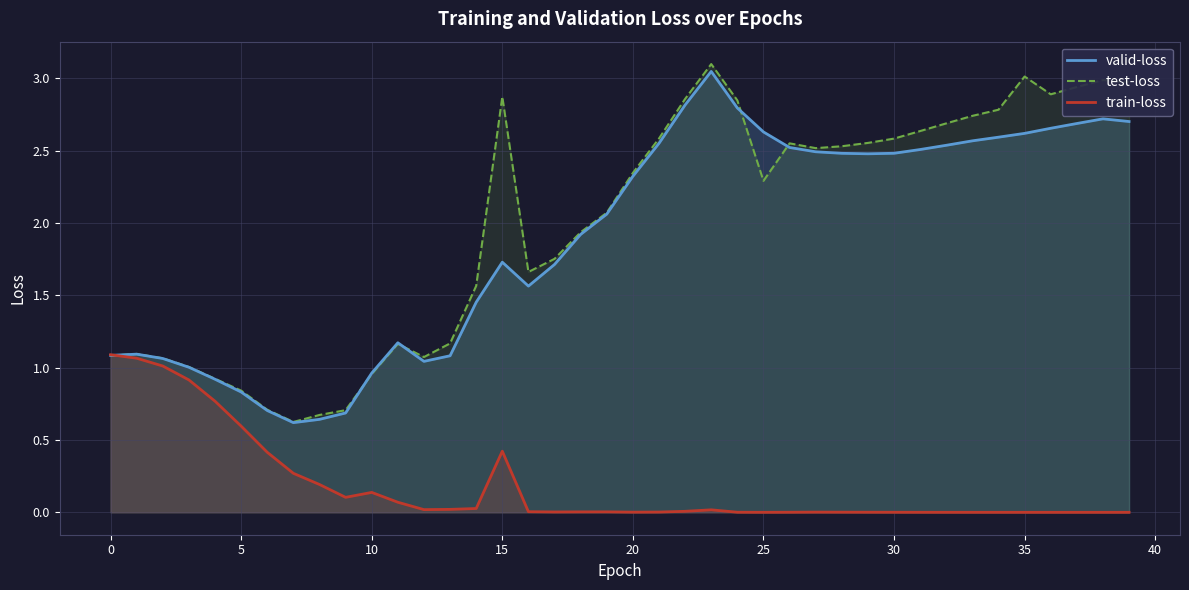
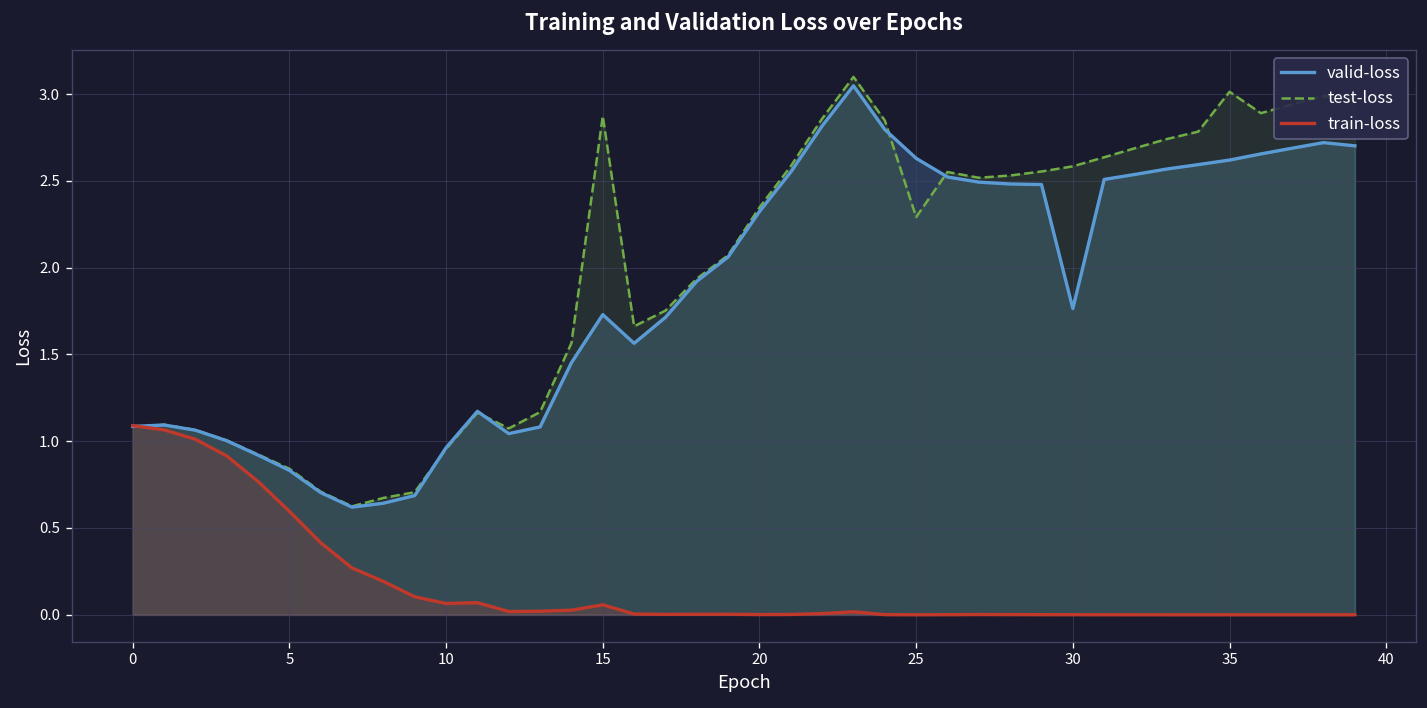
train-loss, 10: 0.14 -> 0.07
train-loss, 15: 0.42 -> 0.06
valid-loss, 30: 2.48 -> 1.76
